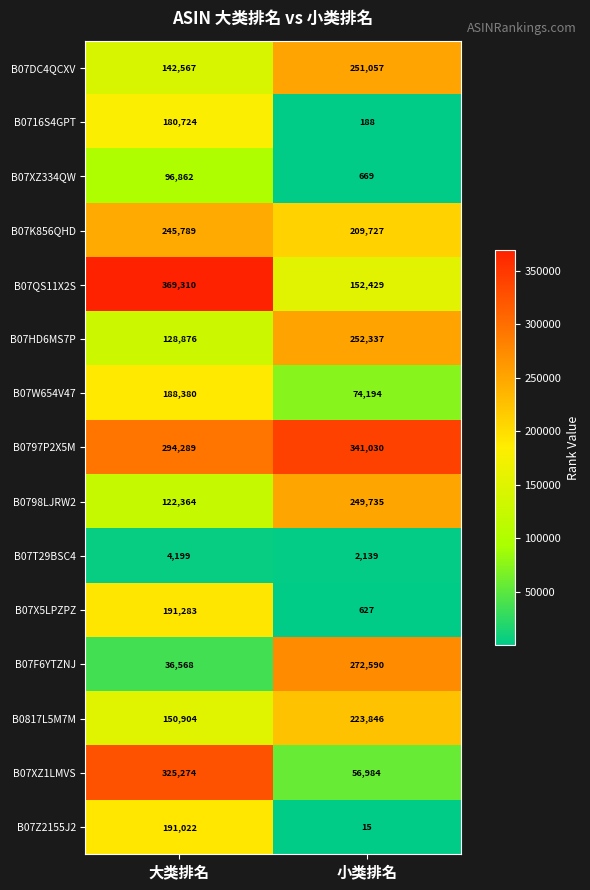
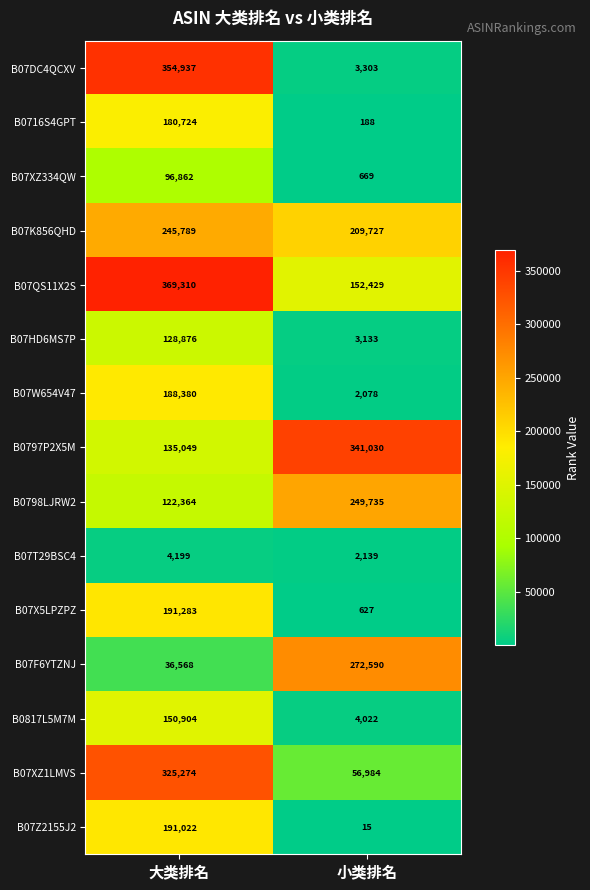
B07DC4QCXV, 大类排名: 142,567 -> 354,937
B07DC4QCXV, 小类排名: 251,057 -> 3,303
B07HD6MS7P, 小类排名: 252,337 -> 3,133
B07W654V47, 小类排名: 74,194 -> 2,078
B0797P2X5M, 大类排名: 294,289 -> 135,049
B0817L5M7M, 小类排名: 223,846 -> 4,022
